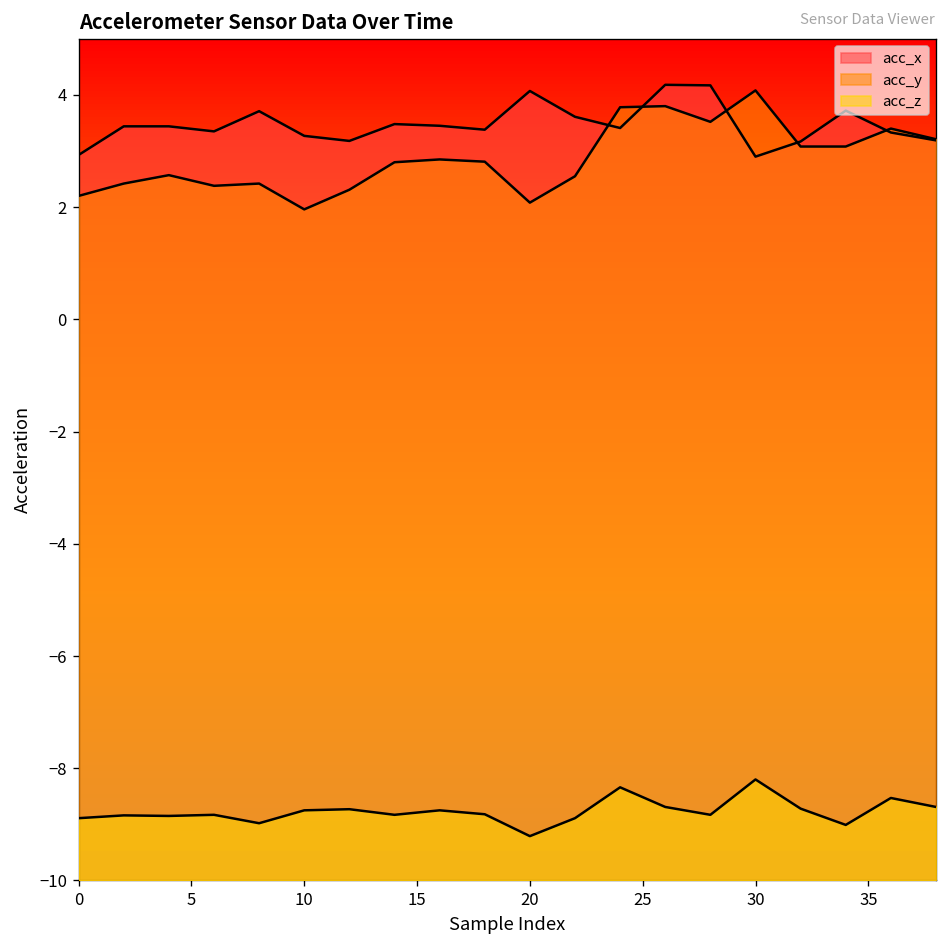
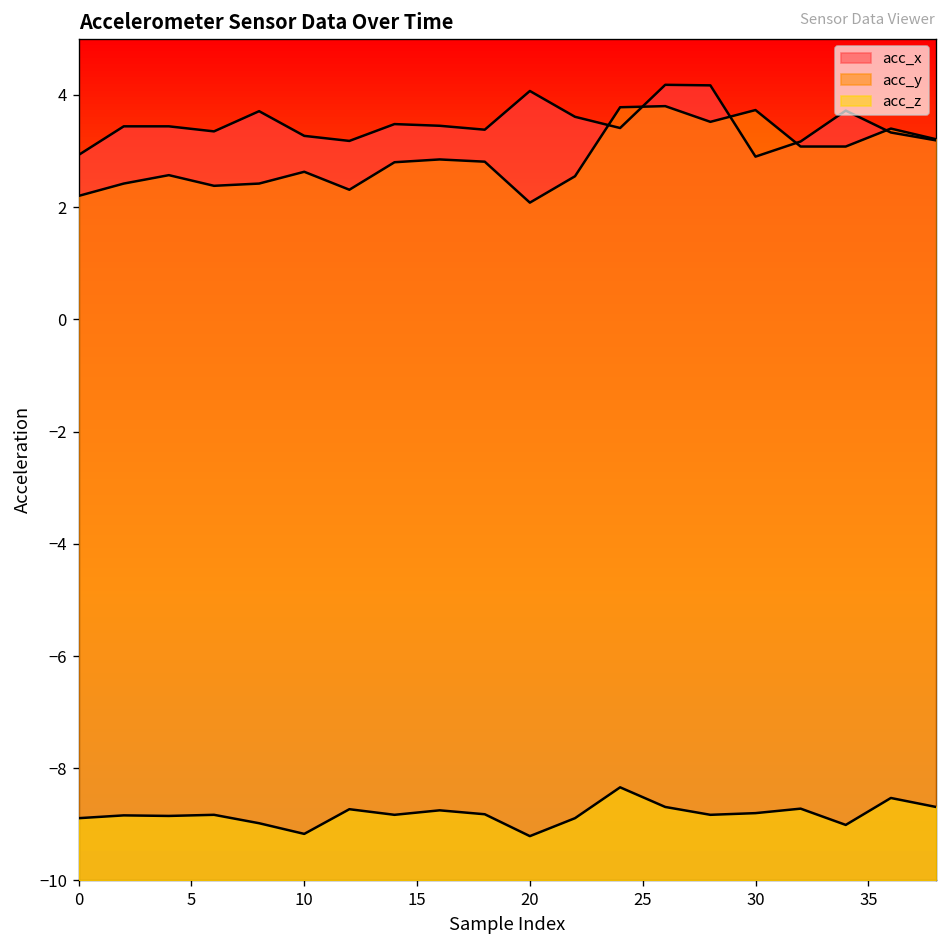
acc_y, 10: 2.0 -> 2.6
acc_z, 10: -8.8 -> -9.2
acc_y, 30: 4.1 -> 3.7
acc_z, 30: -8.2 -> -8.8
